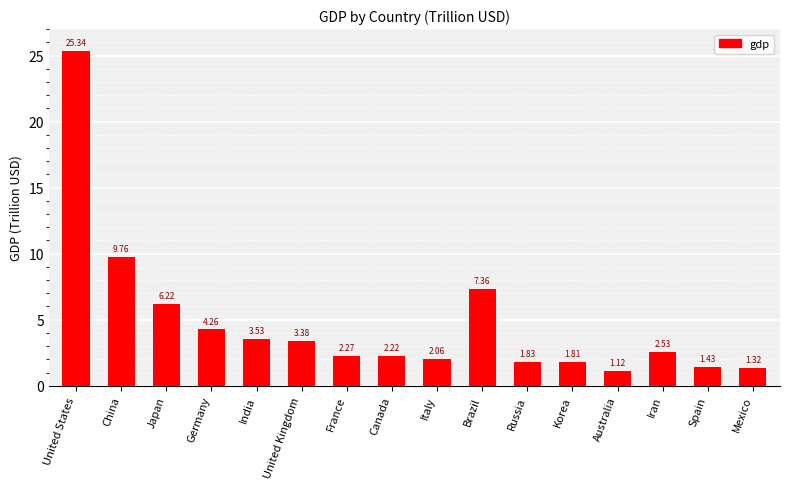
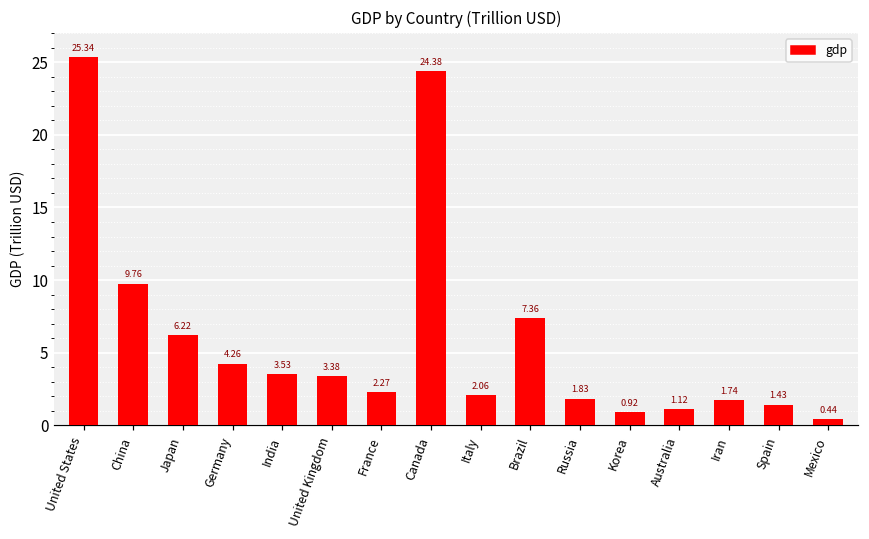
Canada: 2.22 -> 24.38
Korea: 1.81 -> 0.92
Iran: 2.53 -> 1.74
Mexico: 1.32 -> 0.44
